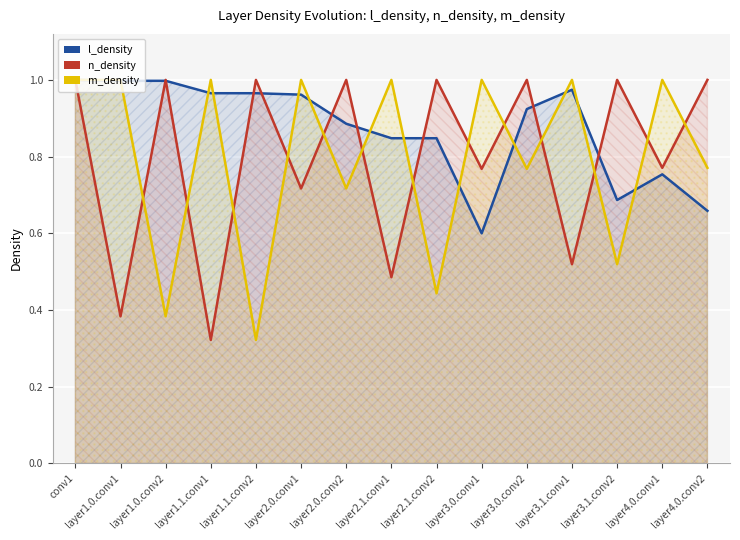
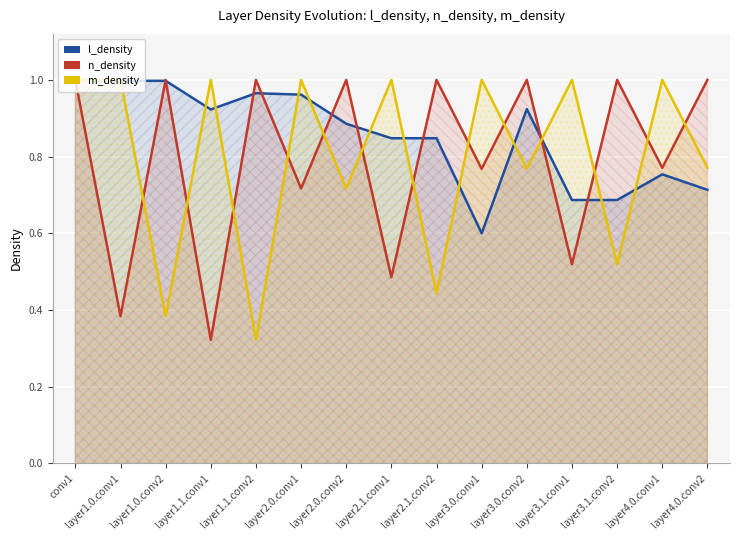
l_density, layer1.1.conv1: 0.97 -> 0.92
l_density, layer3.1.conv1: 0.97 -> 0.69
l_density, layer4.0.conv2: 0.66 -> 0.71
